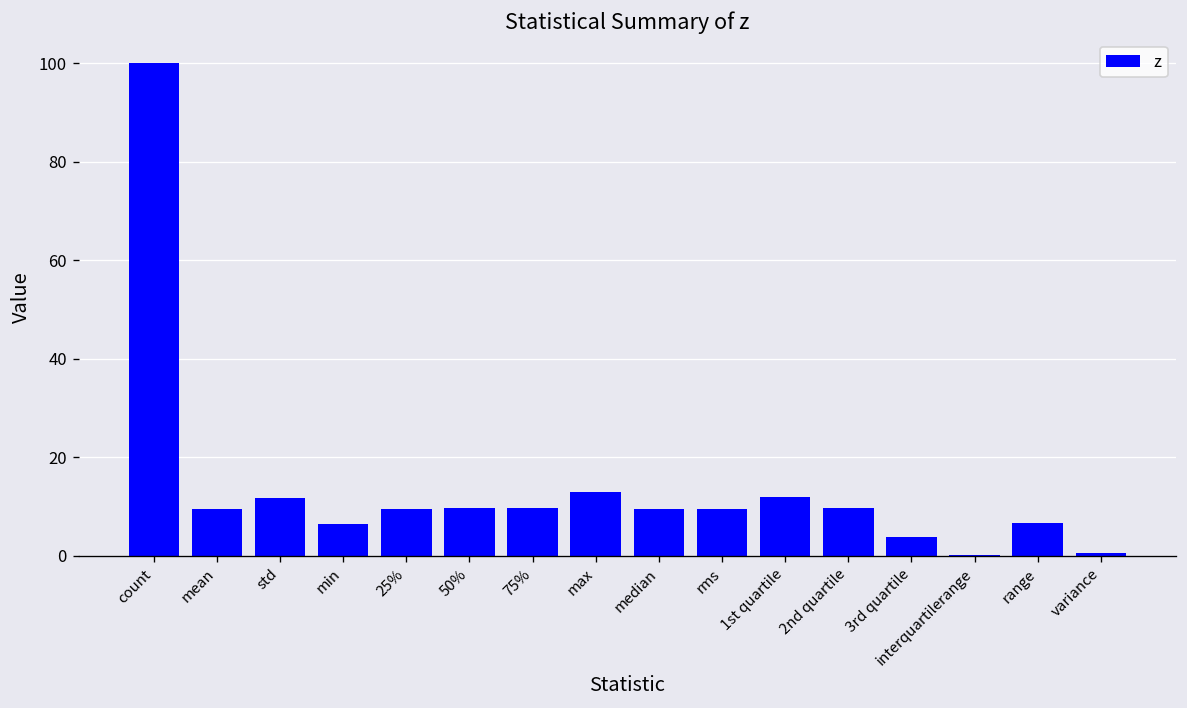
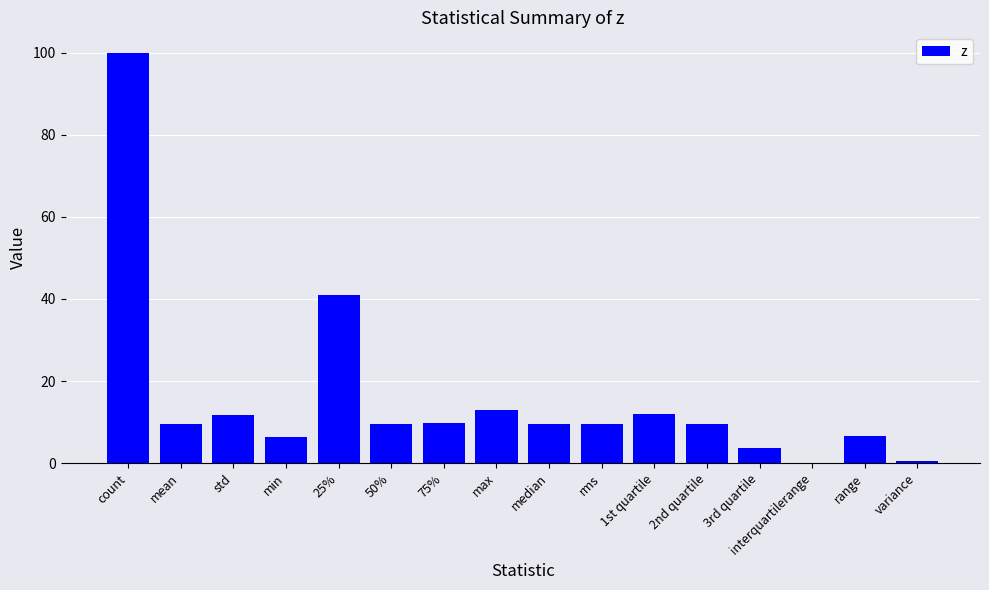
25%: 10 -> 41
